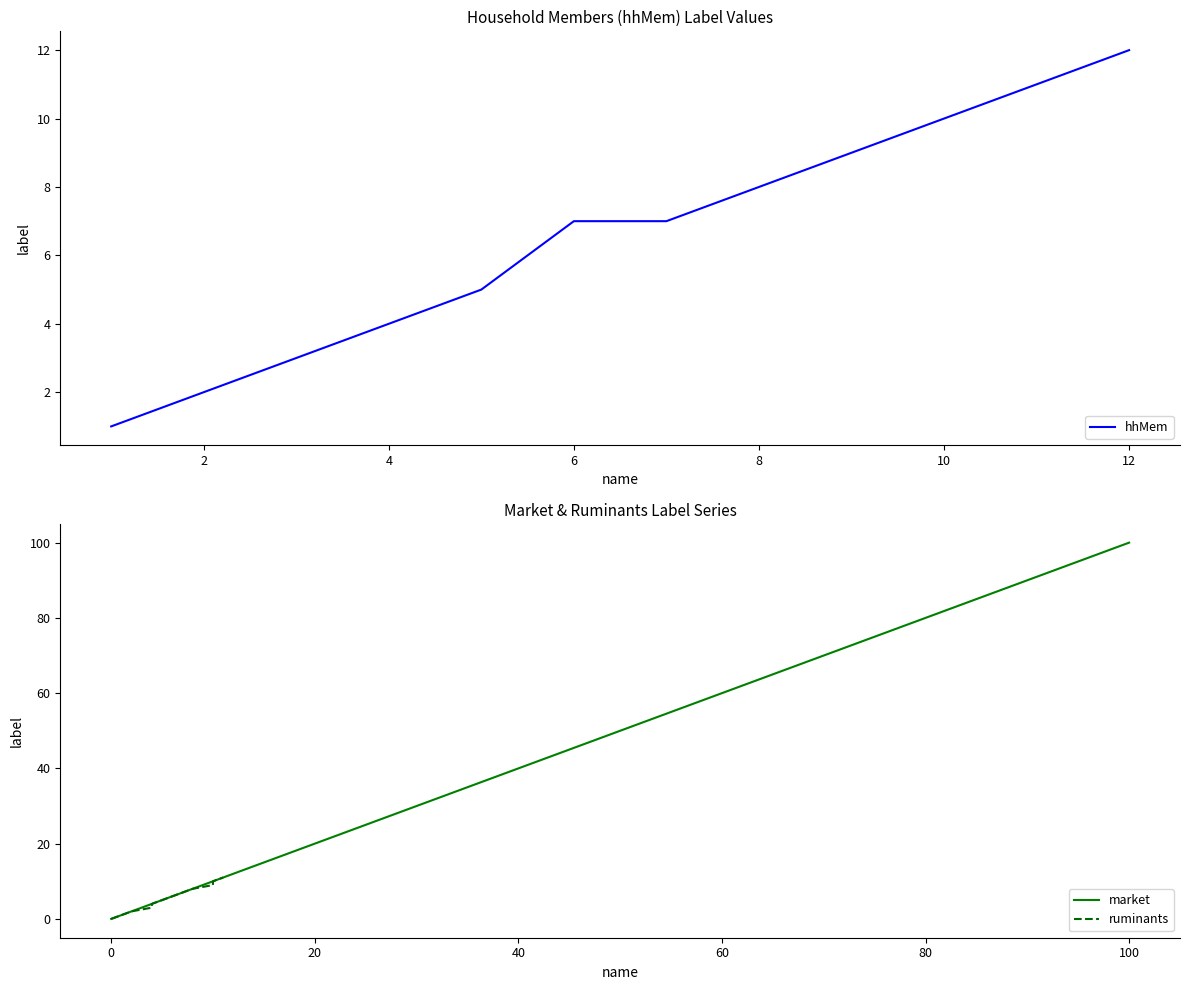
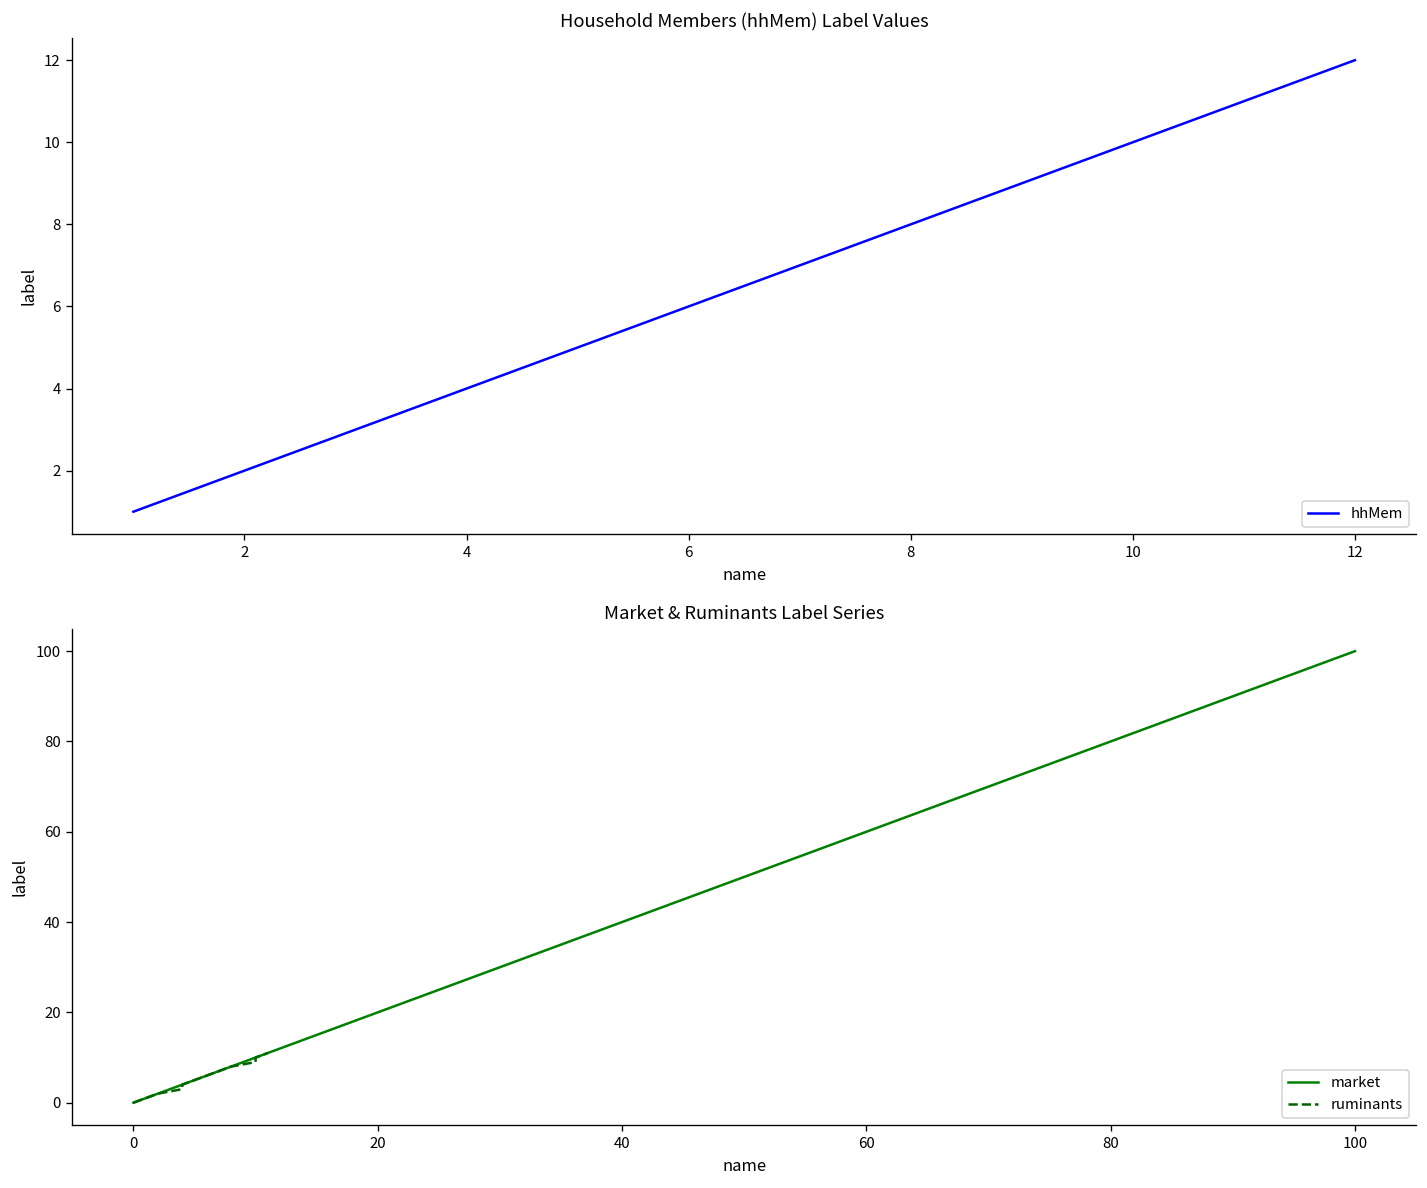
Household Members (hhMem) Label Values, 6: 7 -> 6
